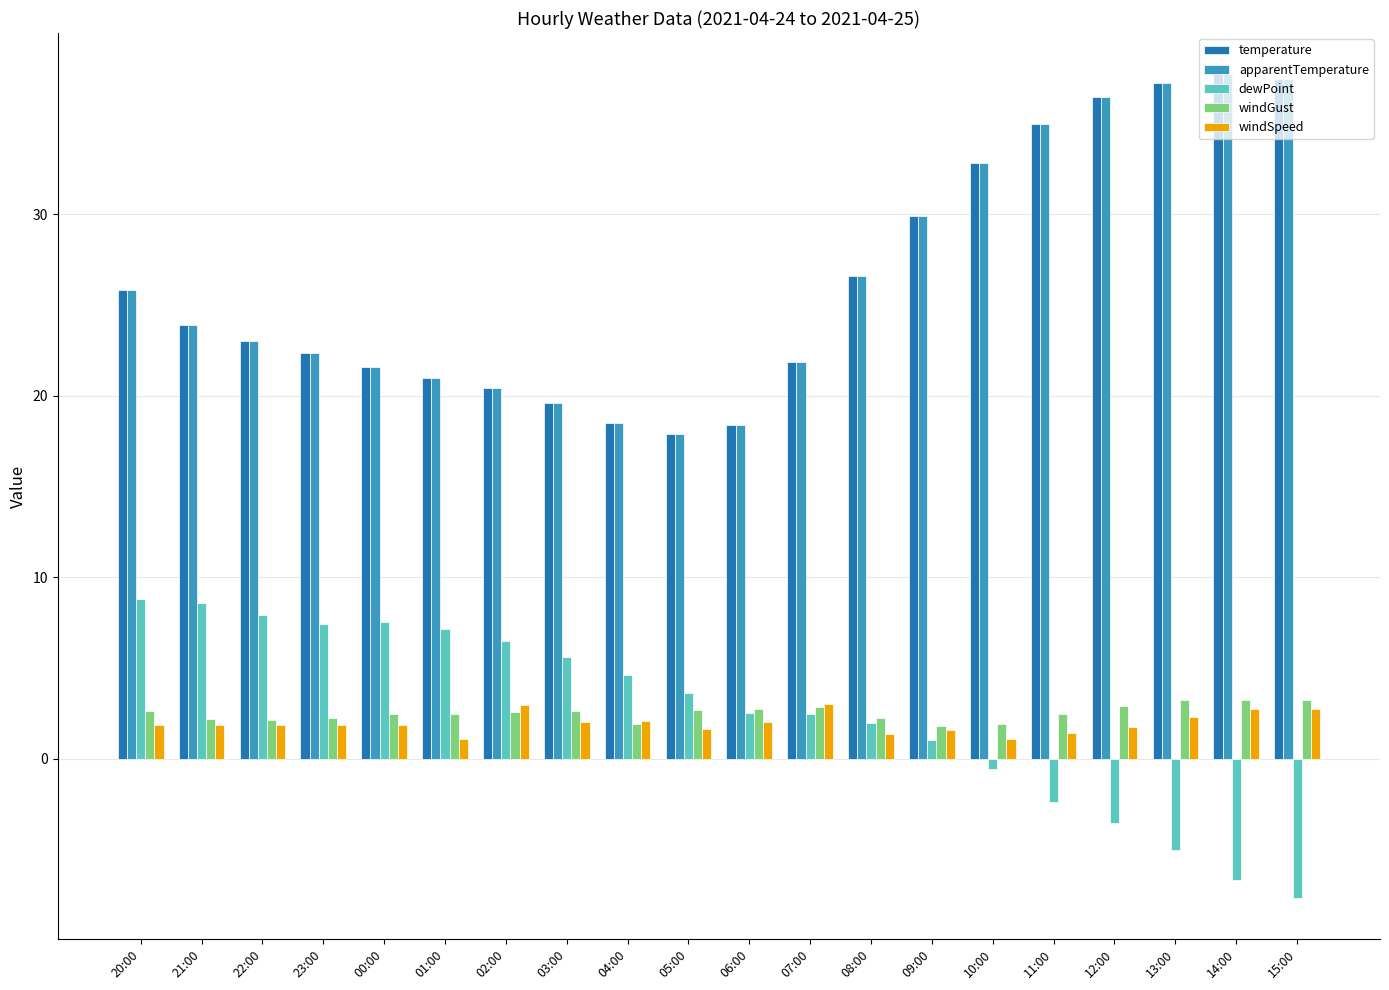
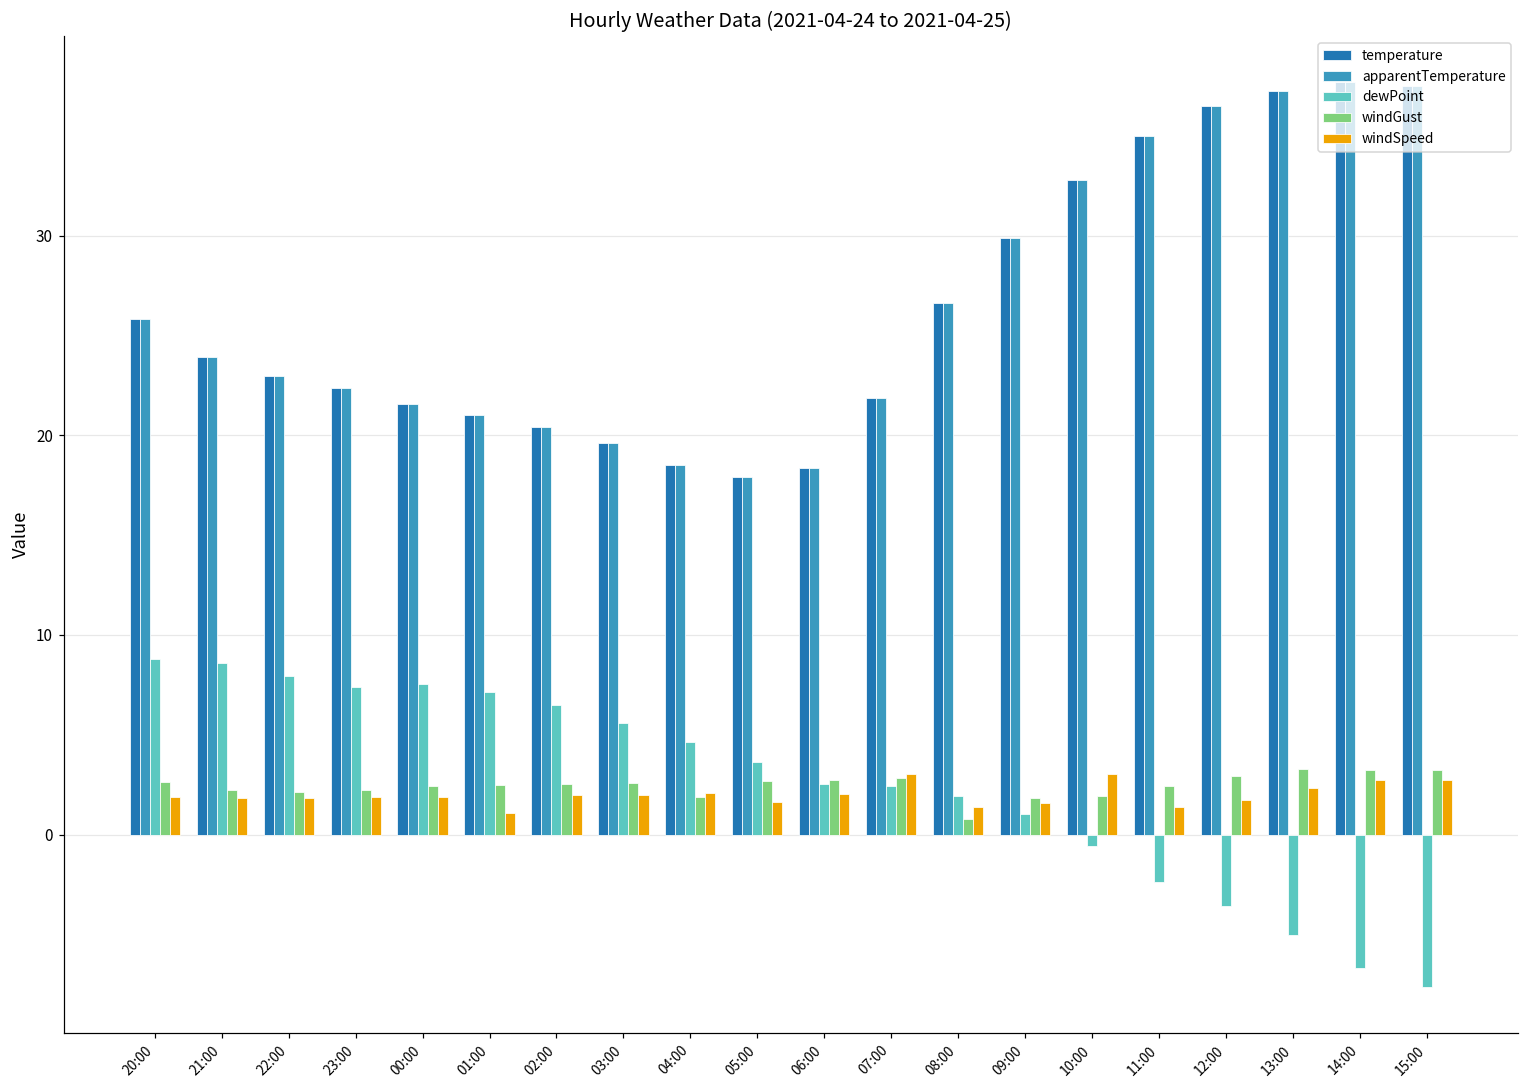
windSpeed, 02:00: 2.9 -> 2.0
windGust, 08:00: 2.3 -> 0.8
windSpeed, 10:00: 1.1 -> 3.0
